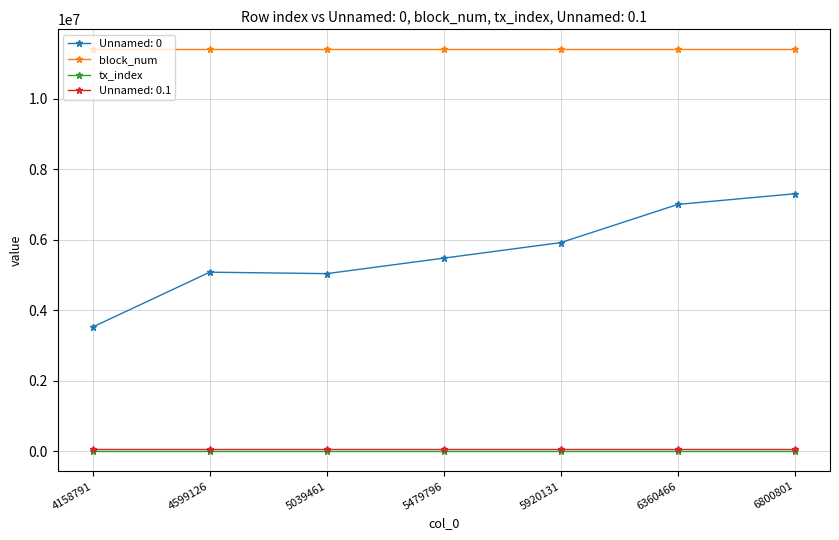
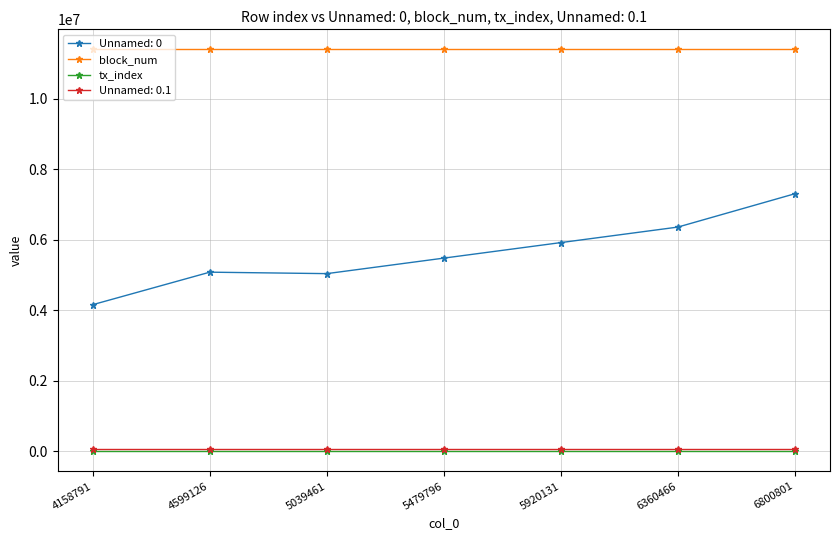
Unnamed: 0, 4158791: 3500000 -> 4200000
Unnamed: 0, 6360466: 7000000 -> 6400000
